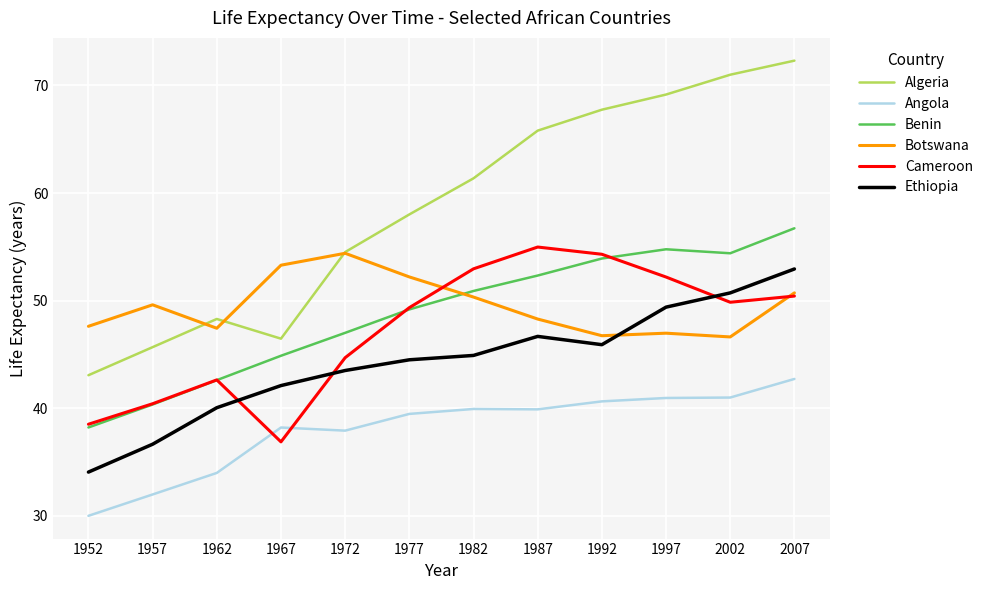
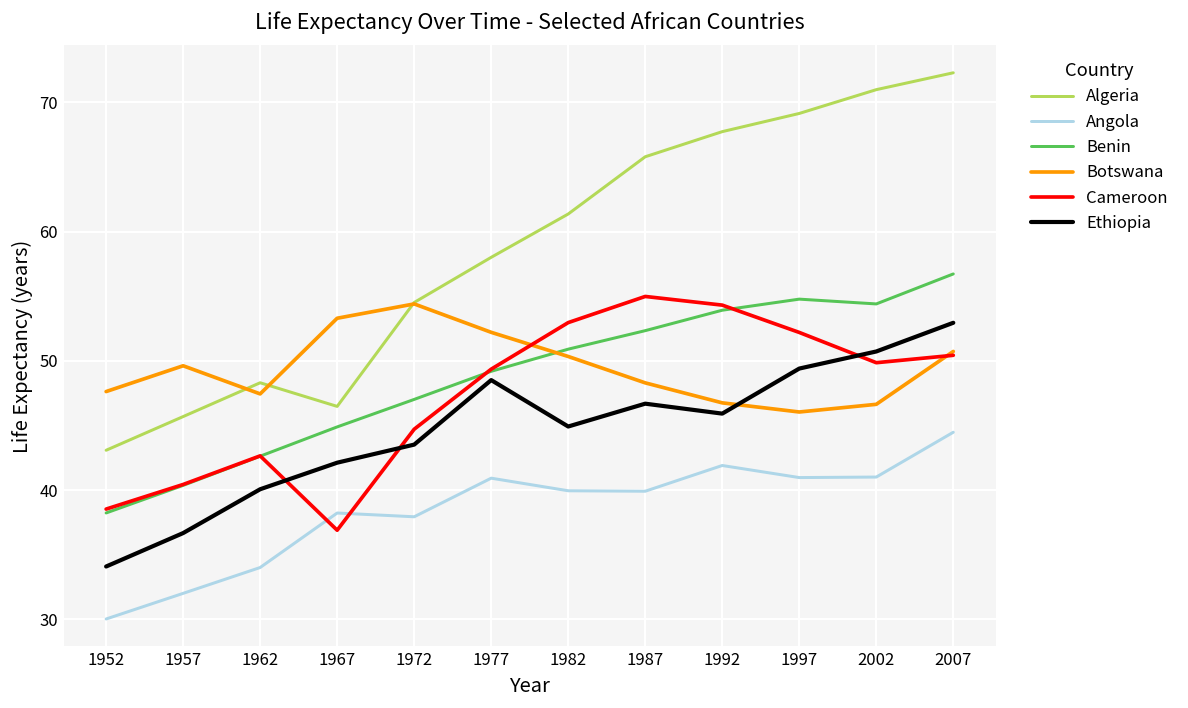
Angola, 1977: 39.5 -> 40.9
Ethiopia, 1977: 44.5 -> 48.5
Angola, 1992: 40.6 -> 41.9
Botswana, 1997: 47.0 -> 46.0
Angola, 2007: 42.7 -> 44.5
